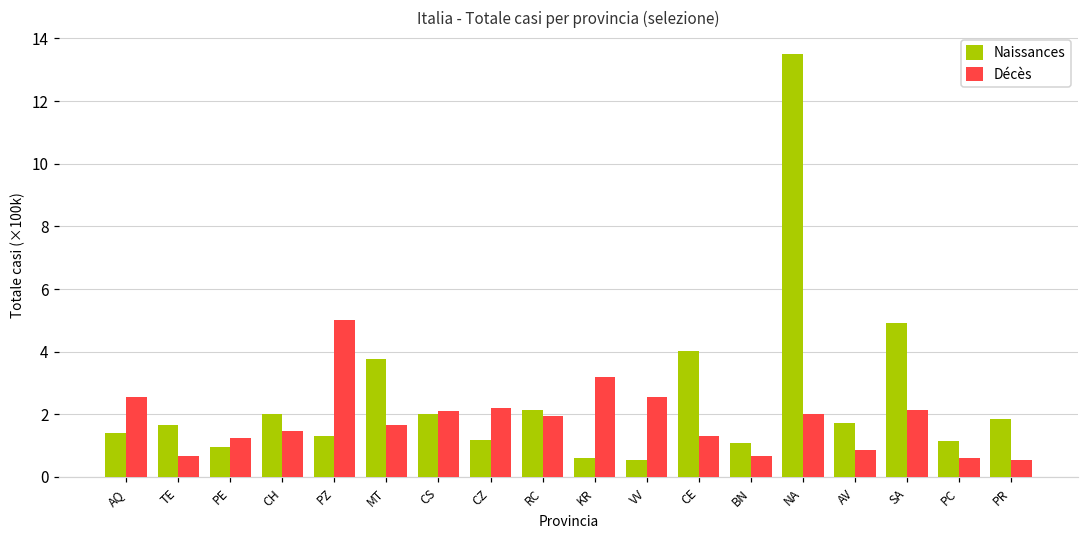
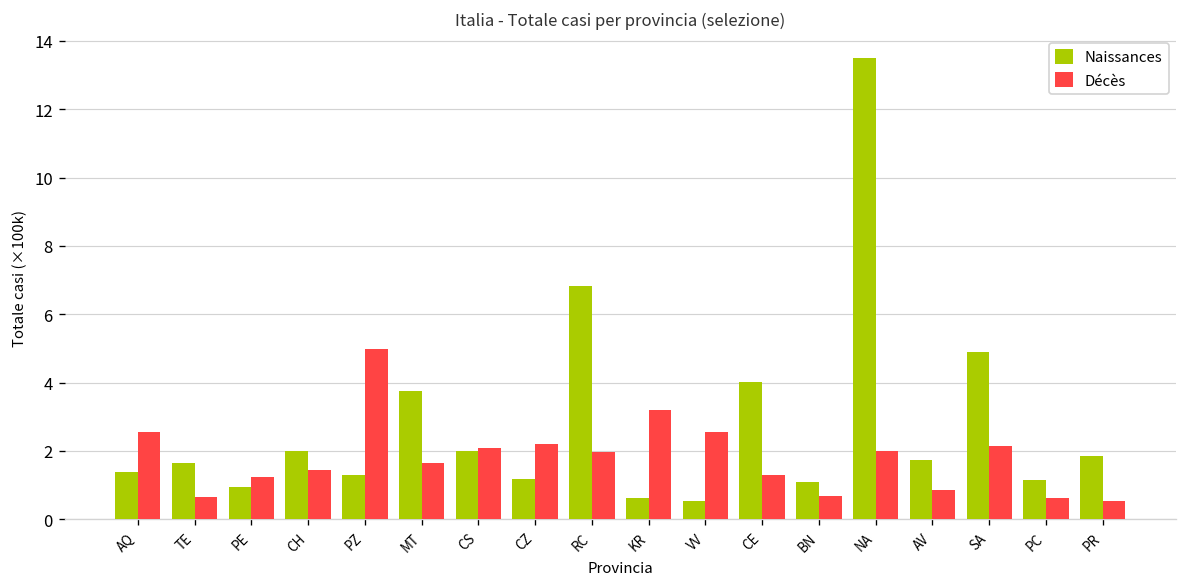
Naissances, RC: 2.2 -> 6.8
